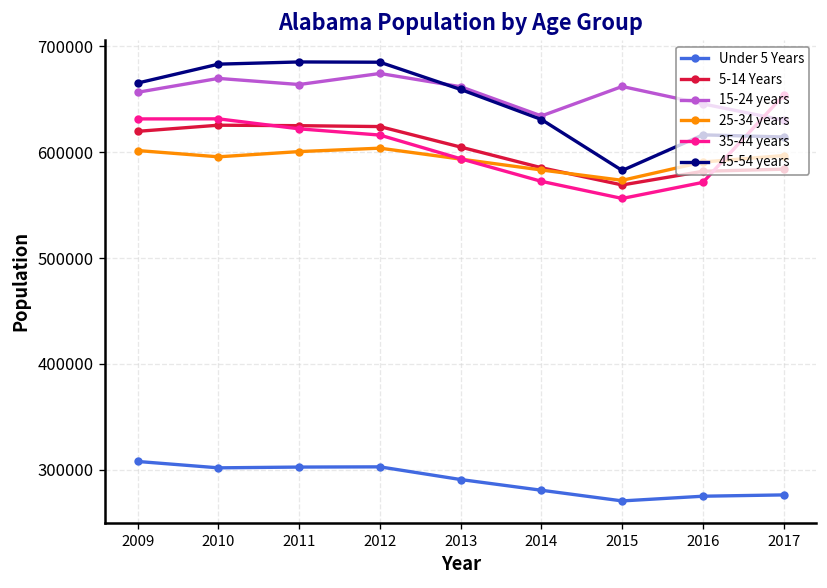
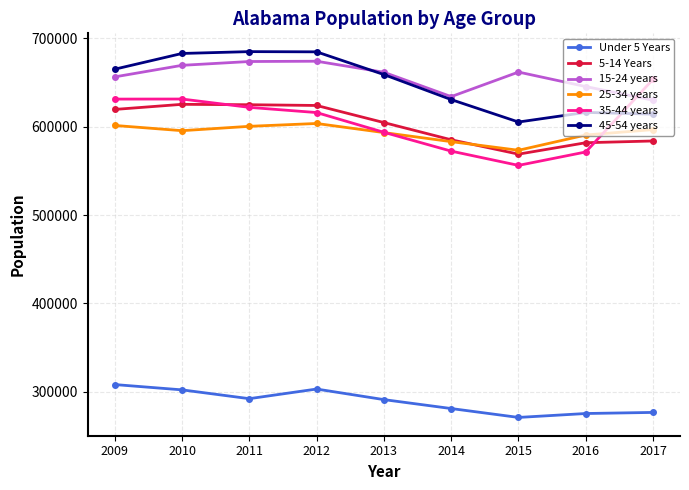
Under 5 Years, 2011: 300000 -> 290000
15-24 years, 2011: 660000 -> 670000
45-54 years, 2015: 580000 -> 610000
